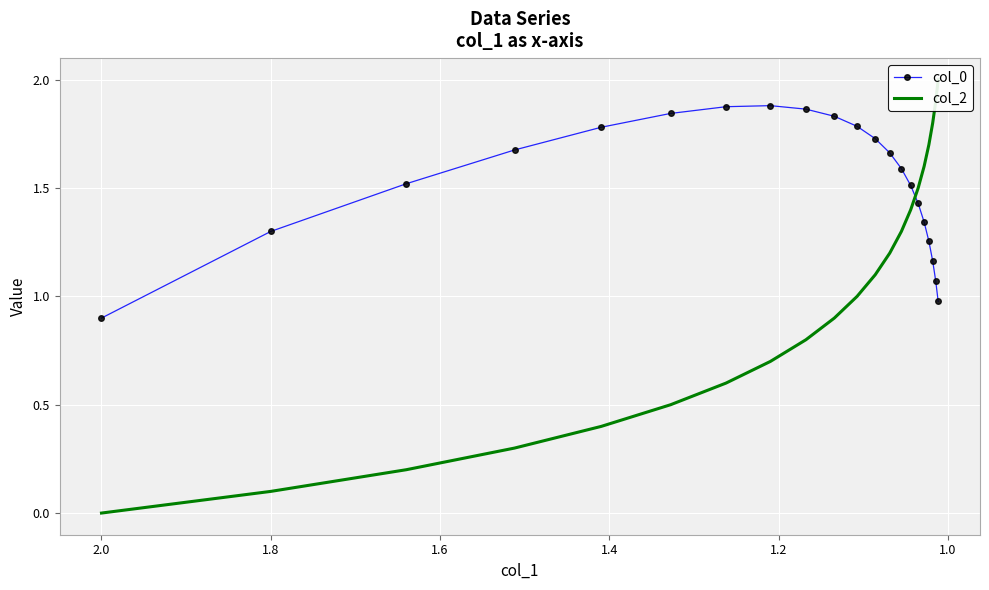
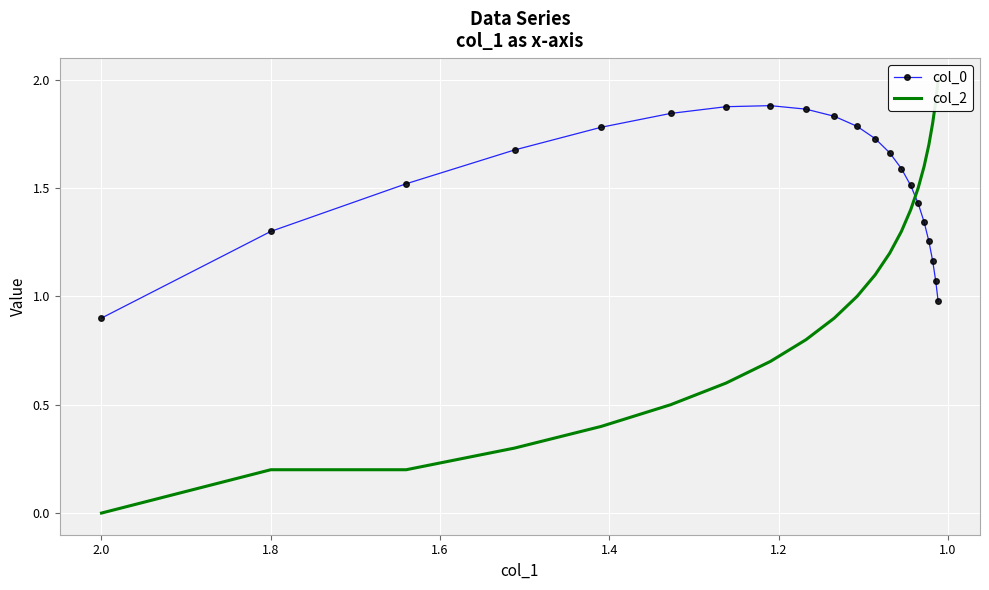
col_2, 1.8: 0.1 -> 0.2
